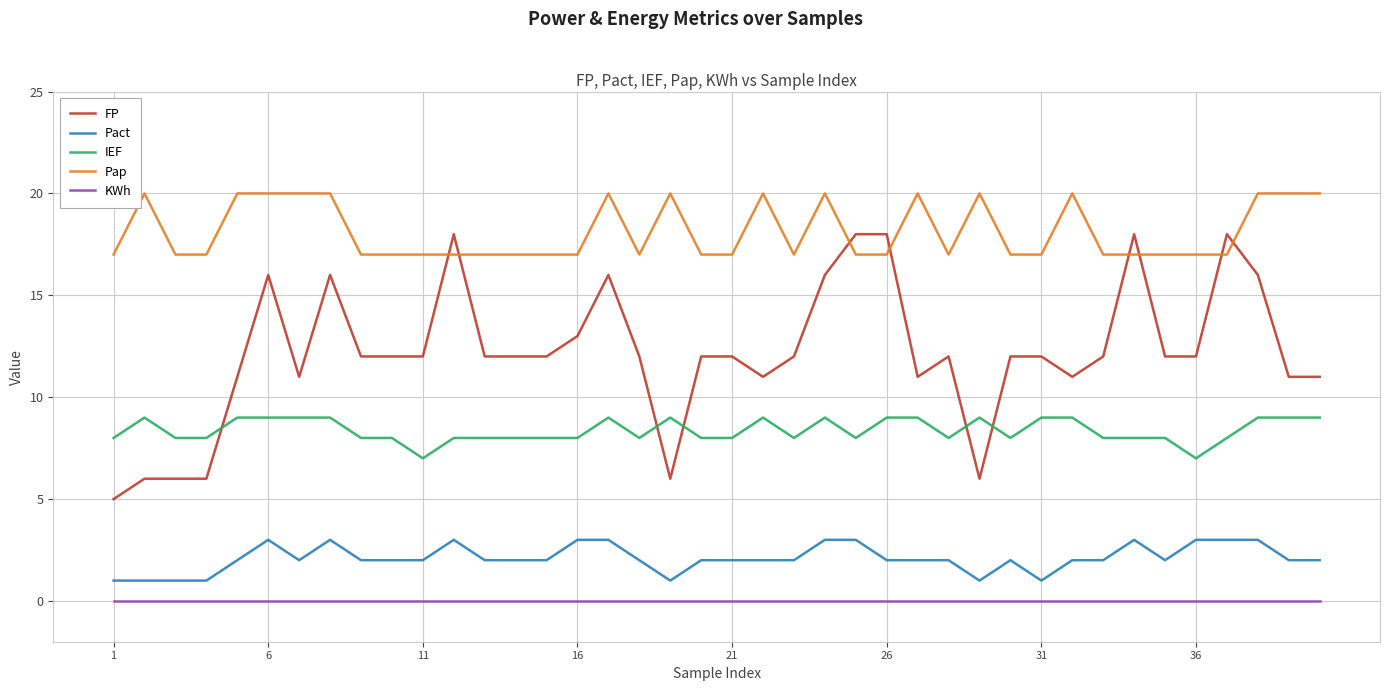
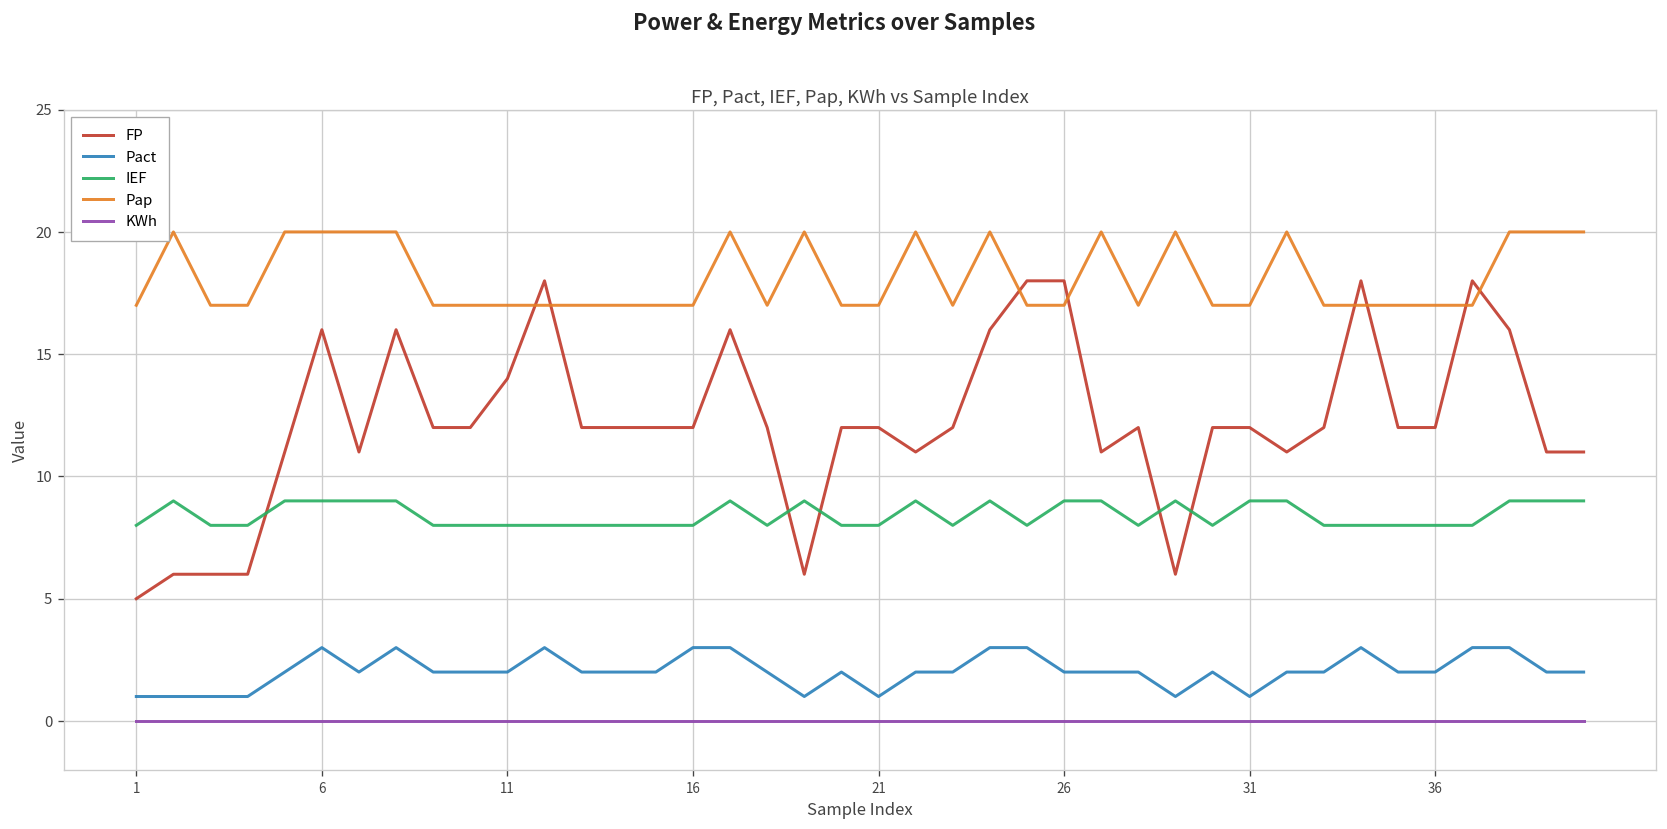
FP, 11: 12 -> 14
IEF, 11: 7 -> 8
FP, 16: 13 -> 12
Pact, 21: 2 -> 1
Pact, 36: 3 -> 2
IEF, 36: 7 -> 8
